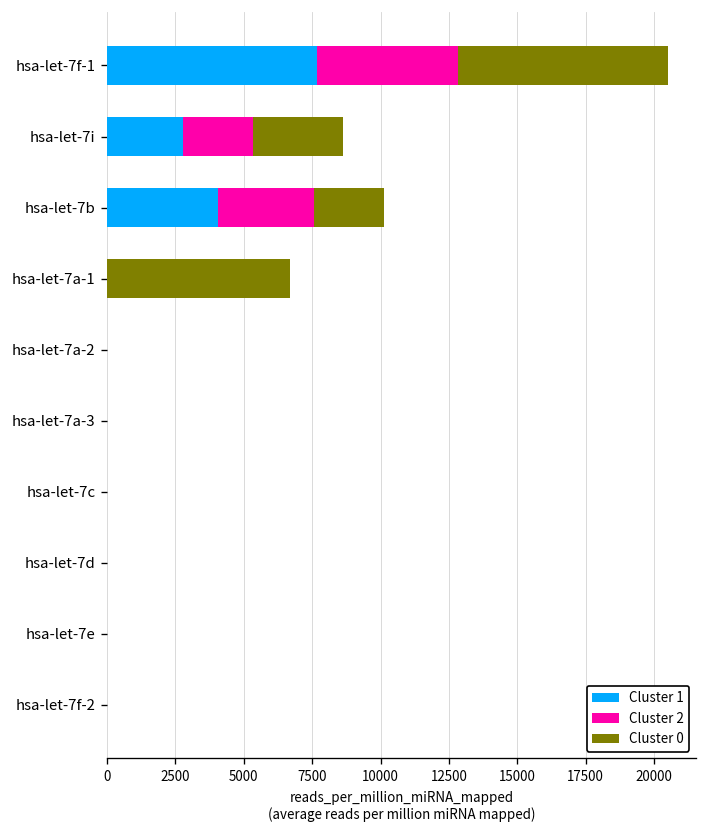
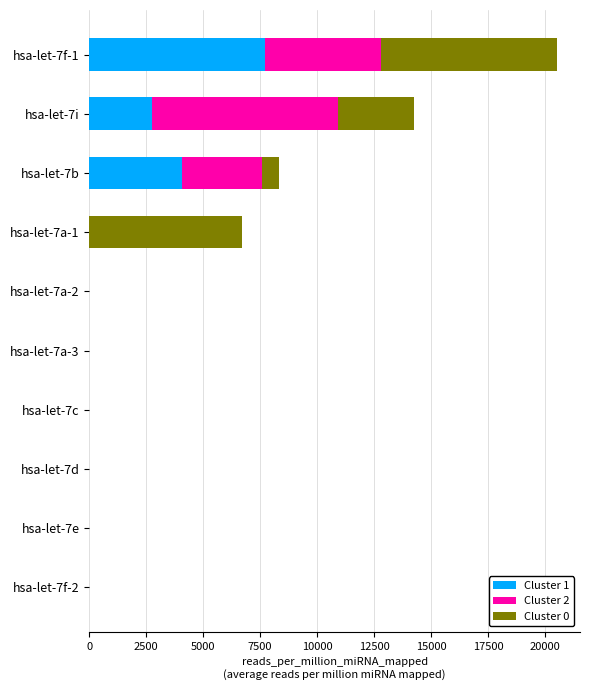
Cluster 2, hsa-let-7i: 2600 -> 8200
Cluster 0, hsa-let-7b: 2600 -> 800
